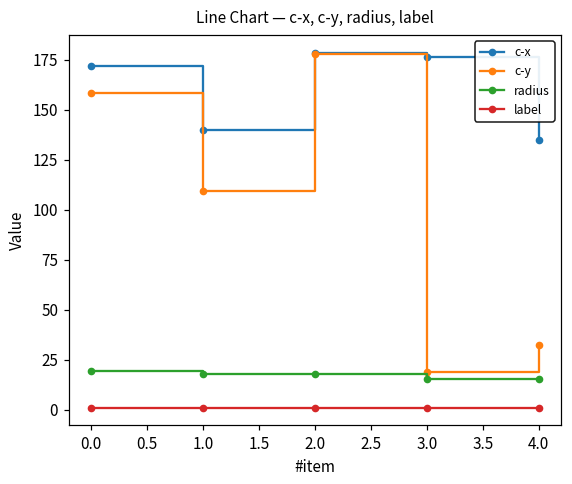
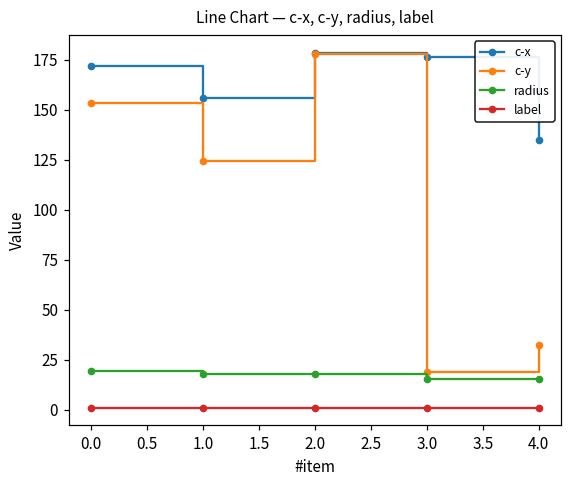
c-y, 0.0: 158 -> 154
c-x, 1.0: 140 -> 156
c-y, 1.0: 110 -> 125
